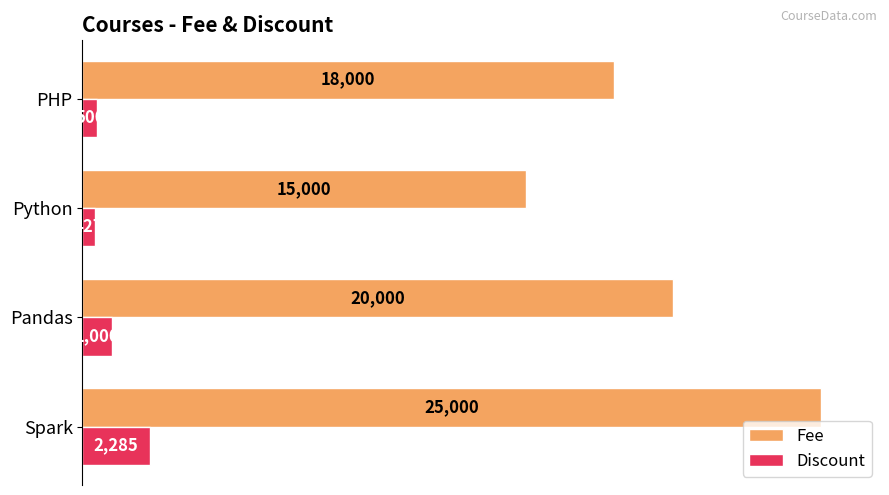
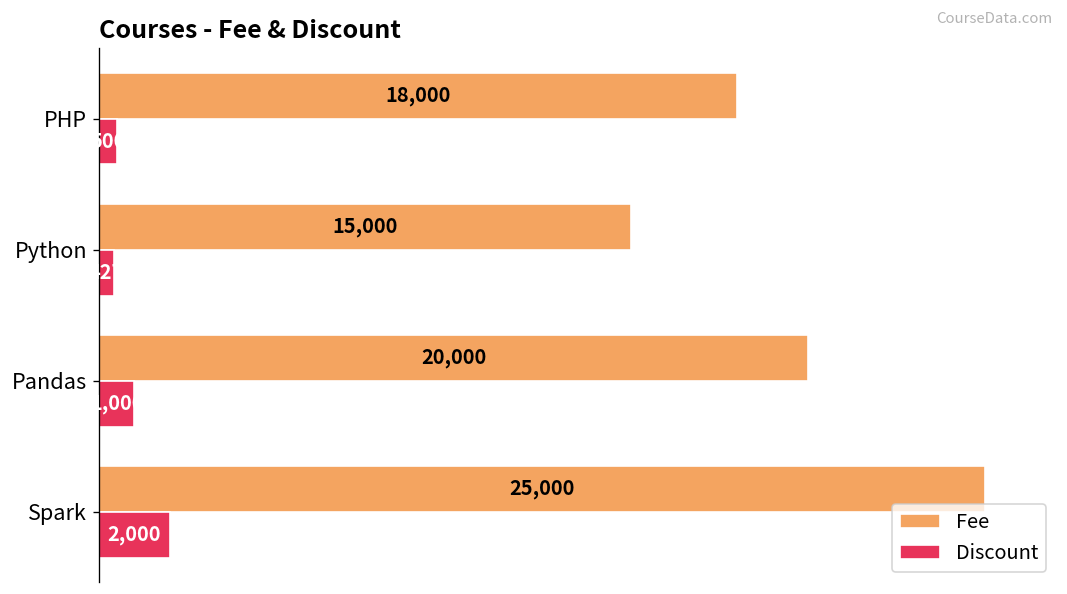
Discount, Spark: 2,285 -> 2,000
